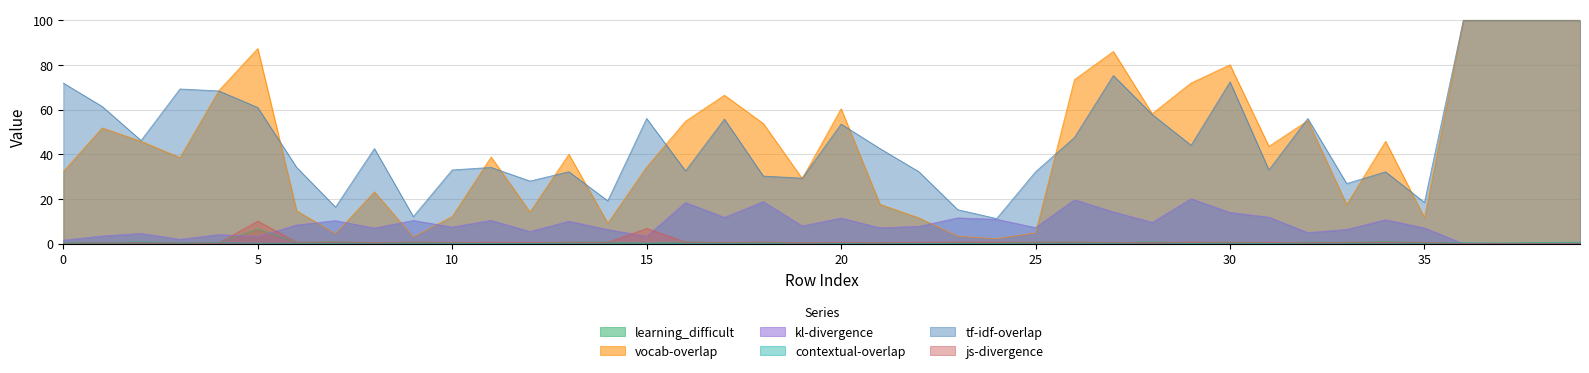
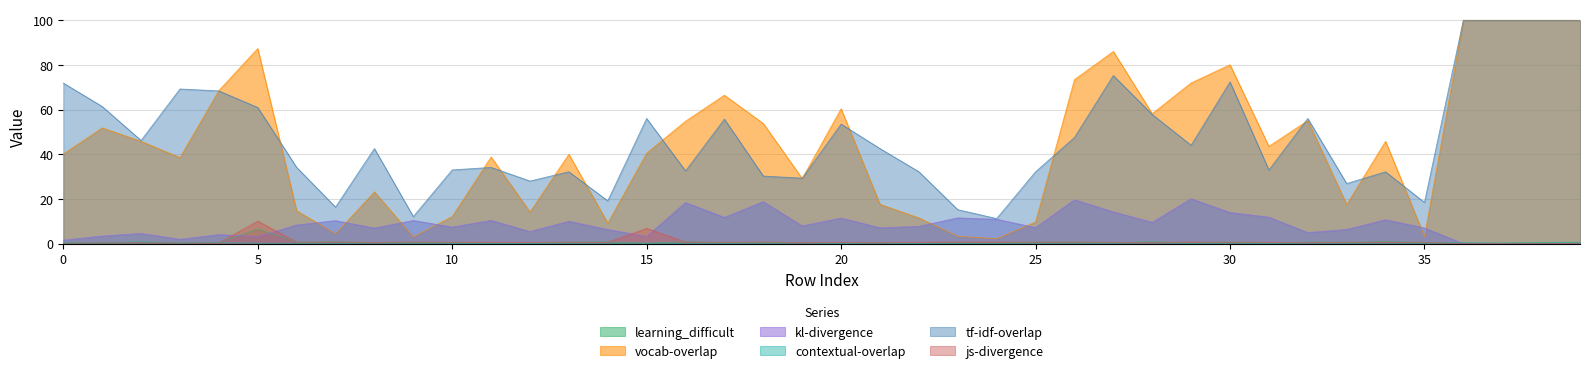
vocab-overlap, 0: 32 -> 40
vocab-overlap, 15: 34 -> 41
vocab-overlap, 25: 5 -> 10
vocab-overlap, 35: 12 -> 3
